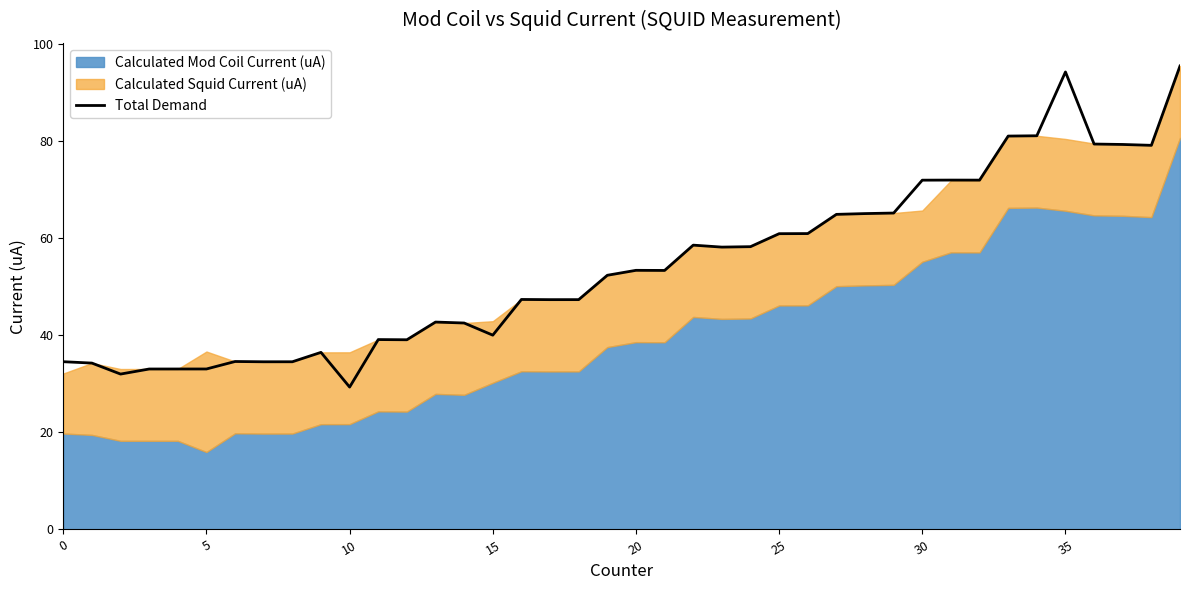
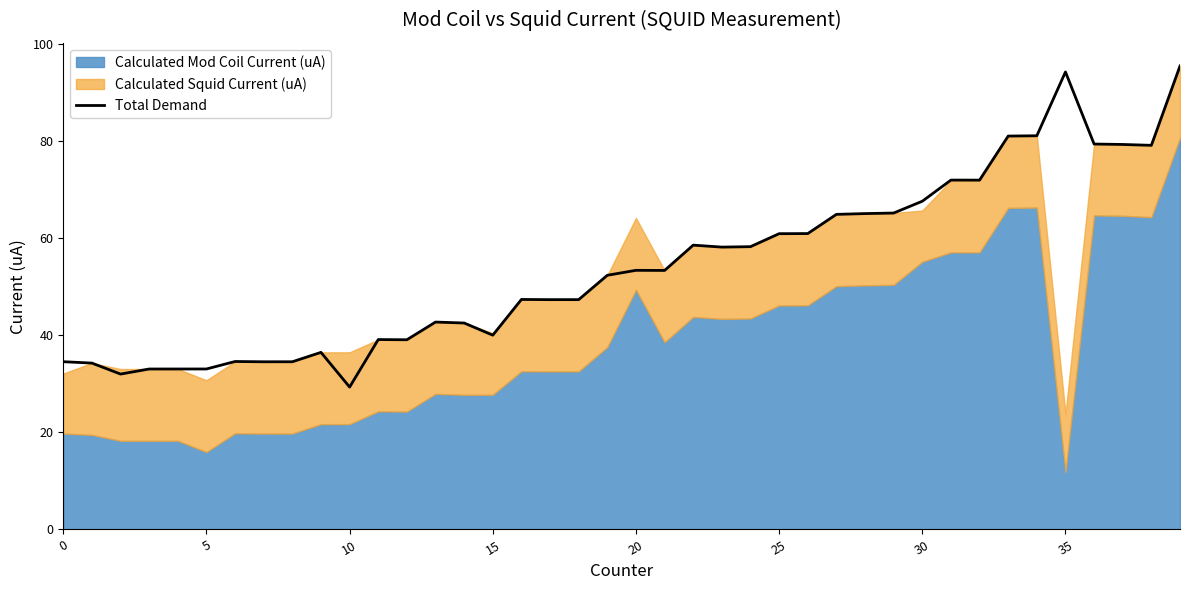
Calculated Squid Current (uA), 5: 21 -> 15
Calculated Mod Coil Current (uA), 15: 30 -> 28
Calculated Mod Coil Current (uA), 20: 39 -> 49
Total Demand, 30: 72 -> 68
Calculated Mod Coil Current (uA), 35: 66 -> 12
Calculated Squid Current (uA), 35: 15 -> 12
